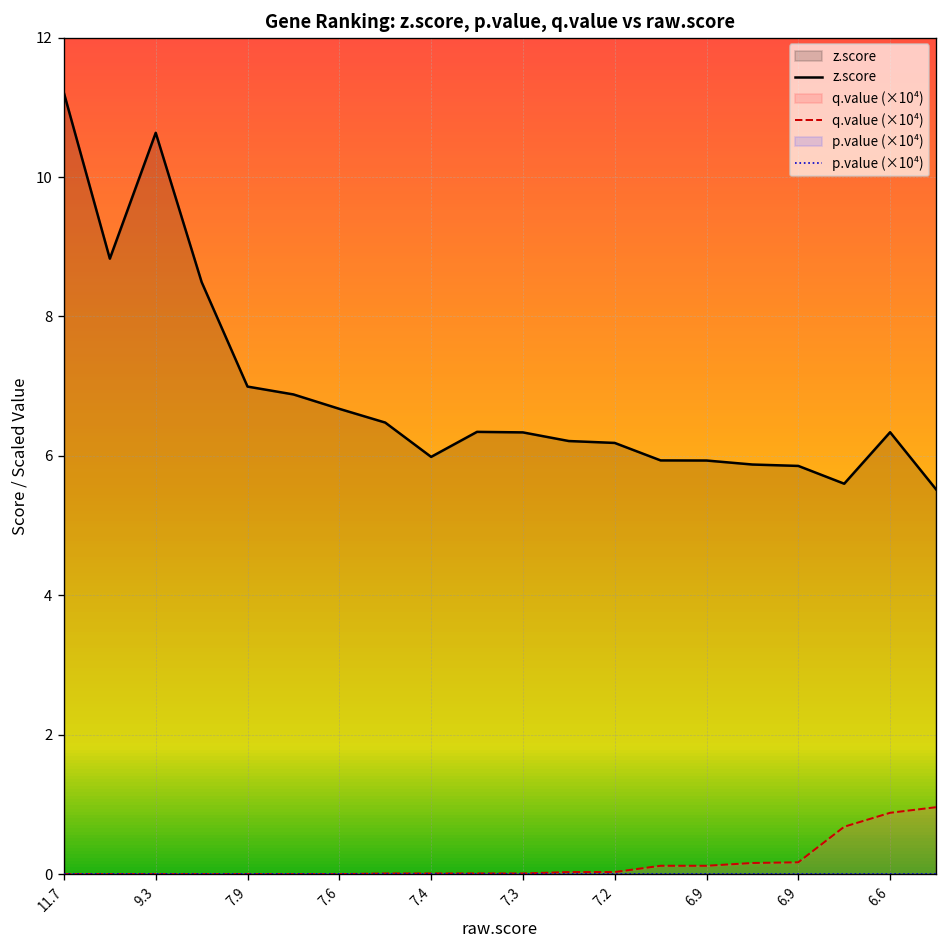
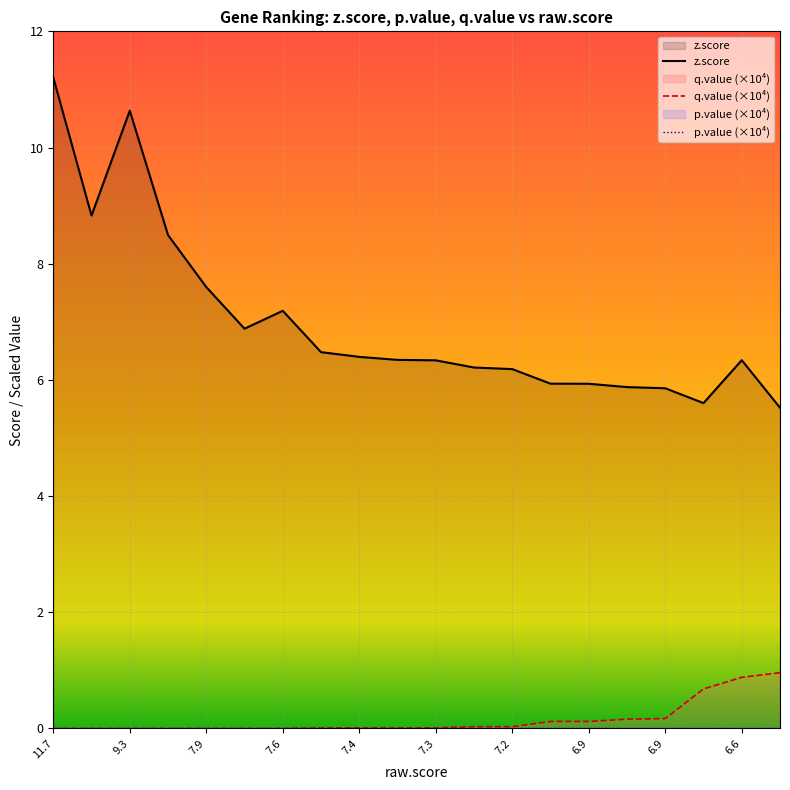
z.score, 7.9: 7.0 -> 7.6
z.score, 7.6: 6.7 -> 7.2
z.score, 7.4: 6.0 -> 6.4
